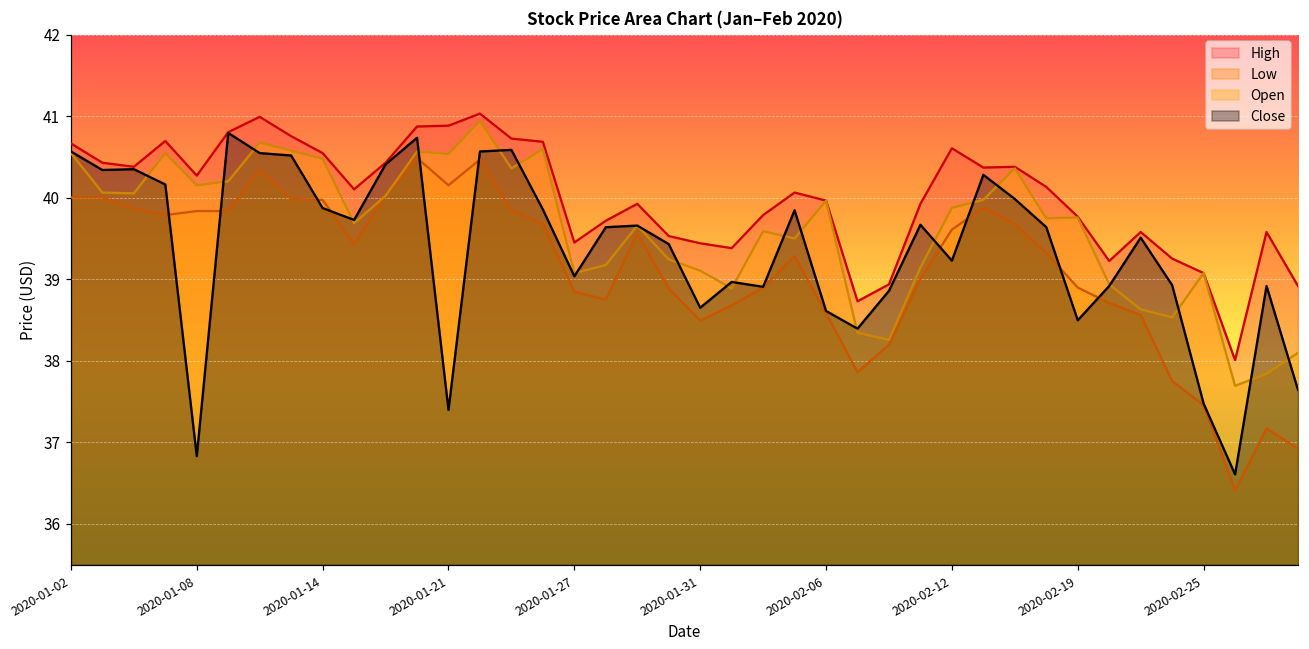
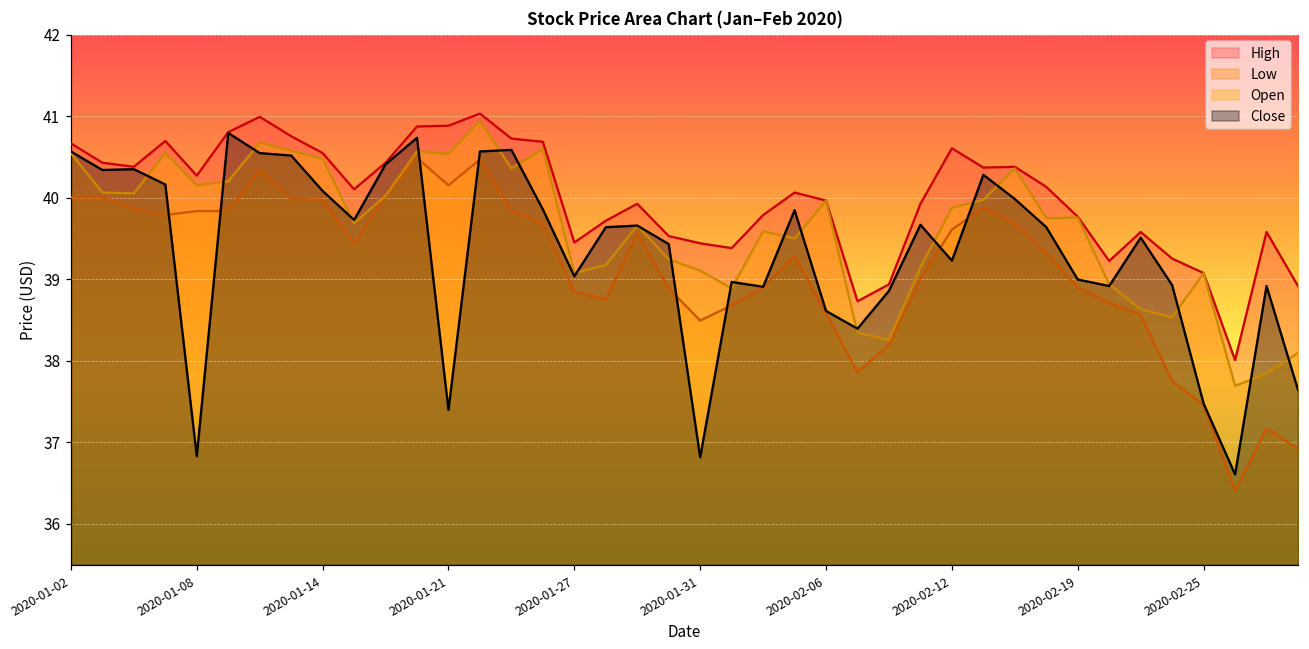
Close, 2020-01-14: 39.9 -> 40.1
Close, 2020-01-31: 38.7 -> 36.8
Close, 2020-02-19: 38.5 -> 39.0
